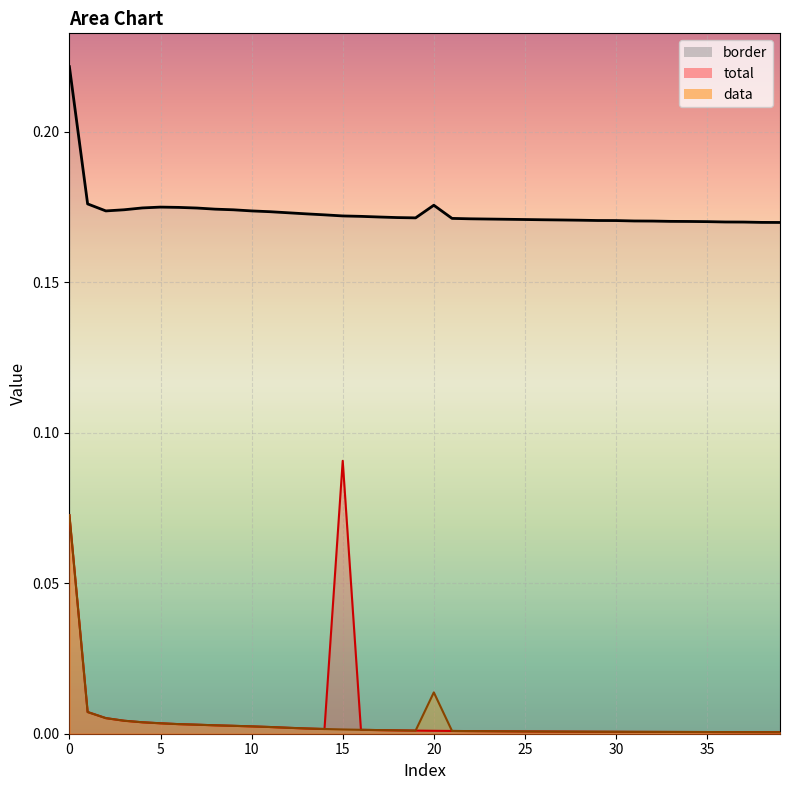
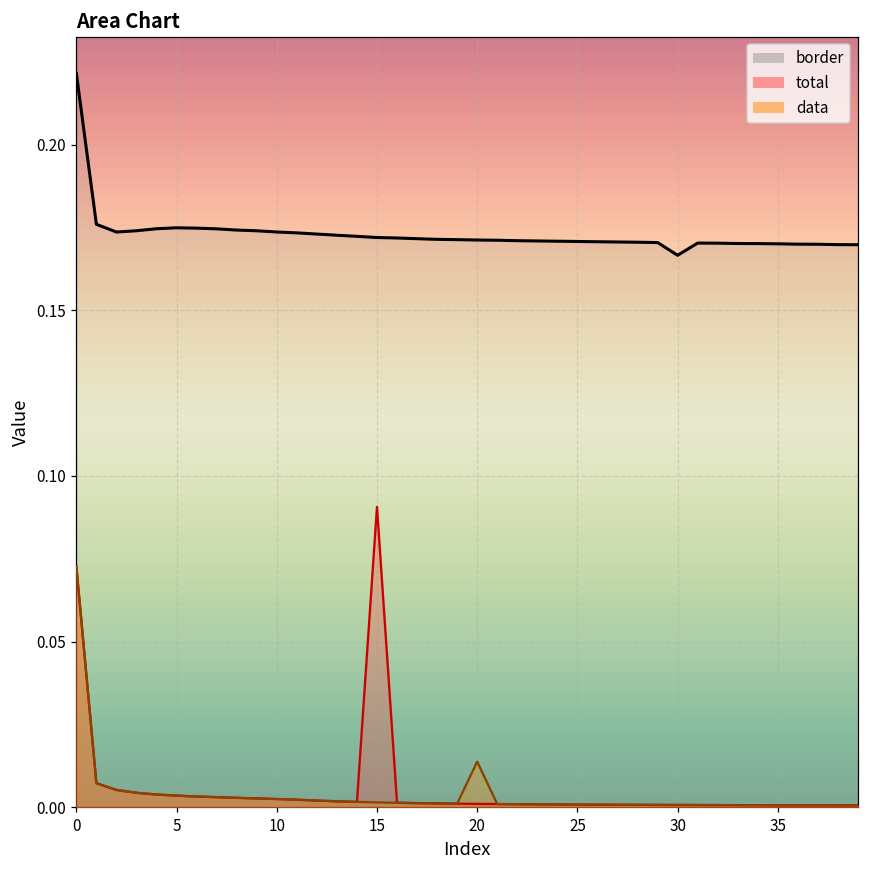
border, 20: 0.176 -> 0.171
border, 30: 0.170 -> 0.167
